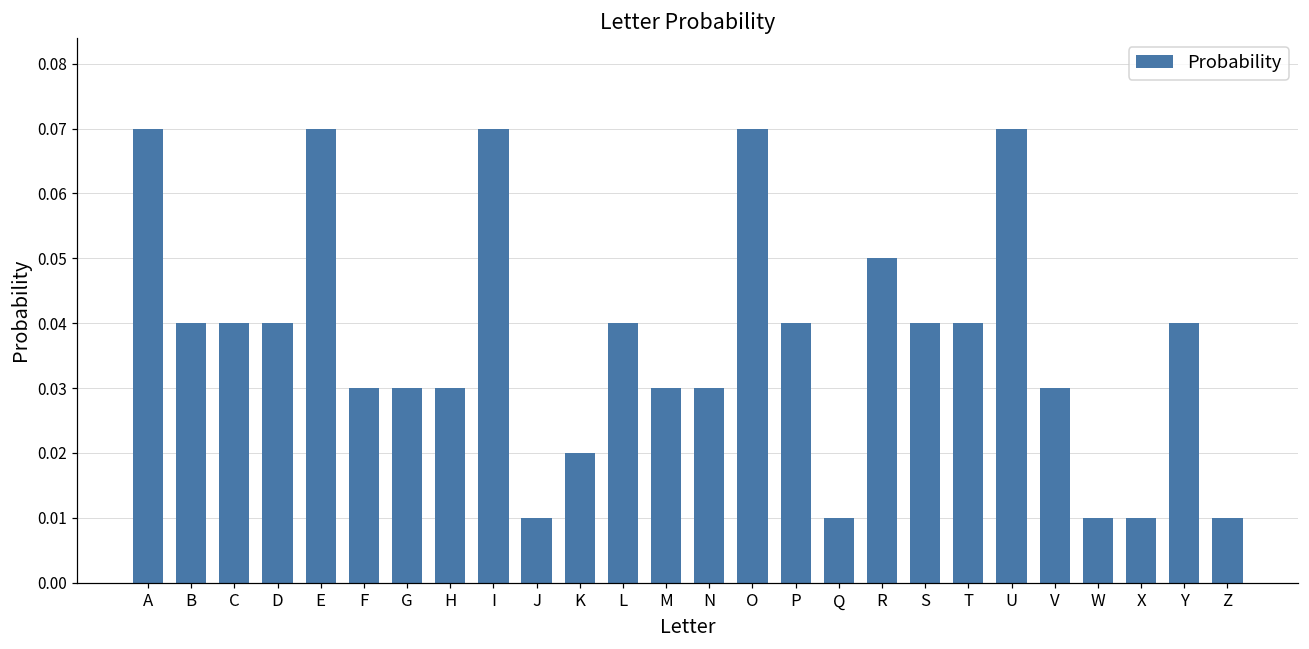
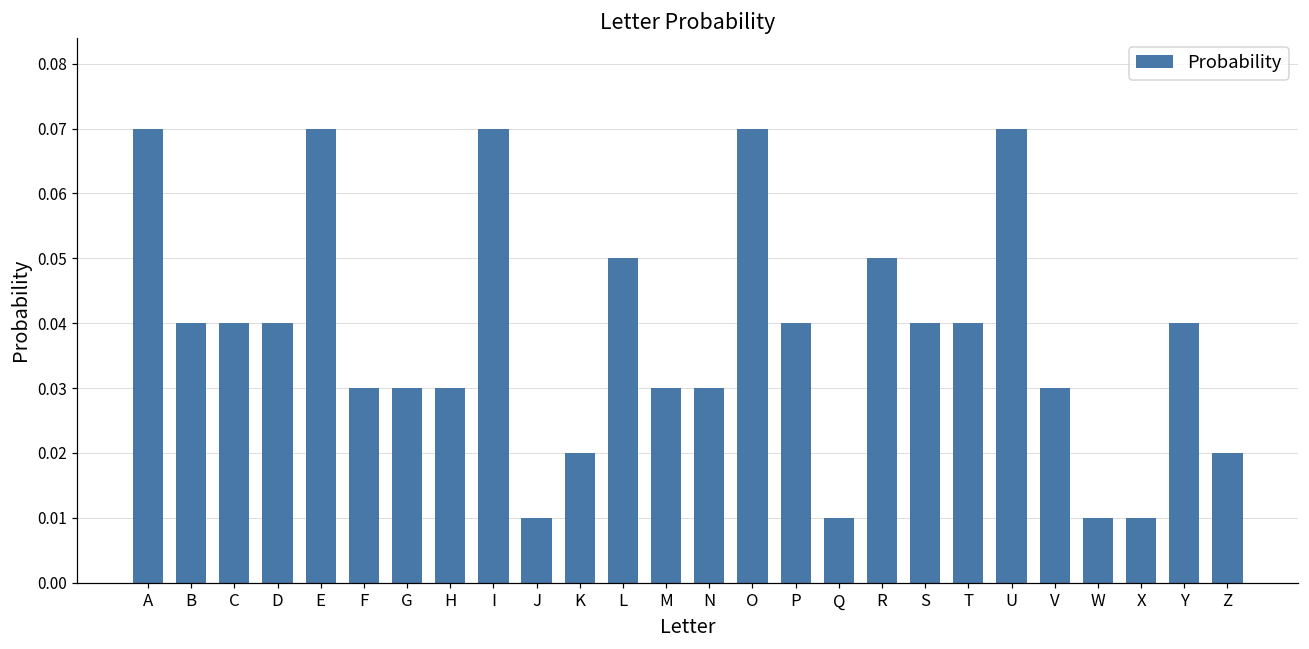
L: 0.04 -> 0.05
Z: 0.01 -> 0.02
